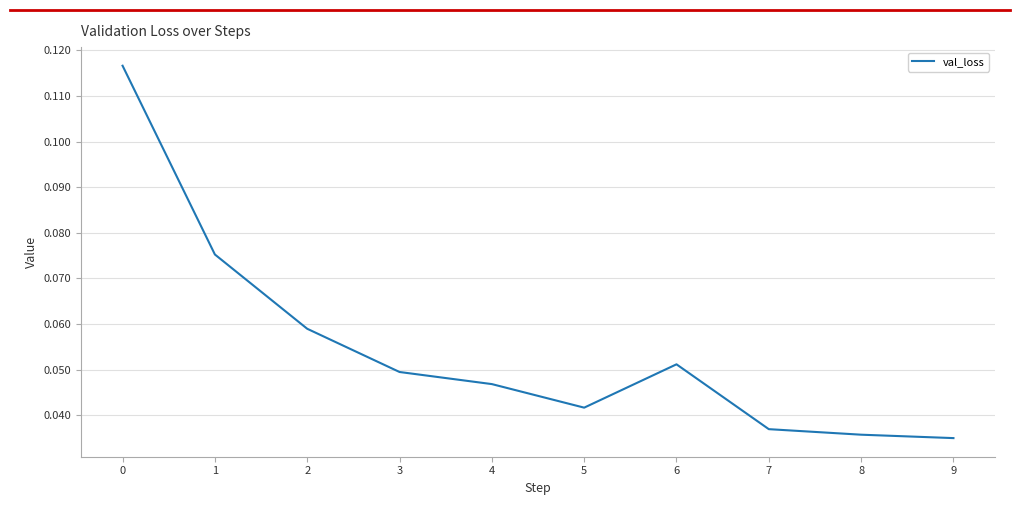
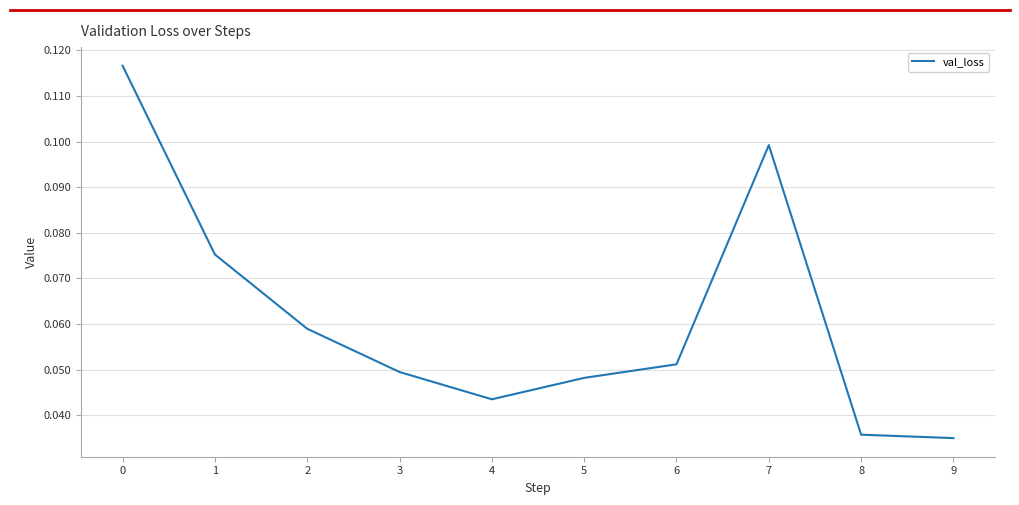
4: 0.047 -> 0.043
5: 0.042 -> 0.048
7: 0.037 -> 0.099
